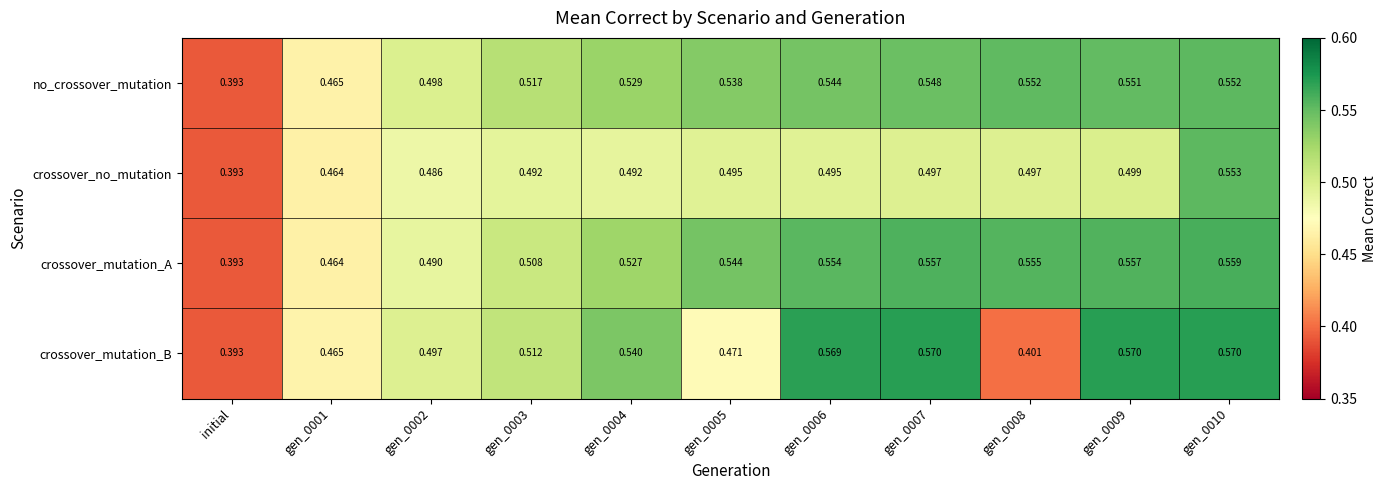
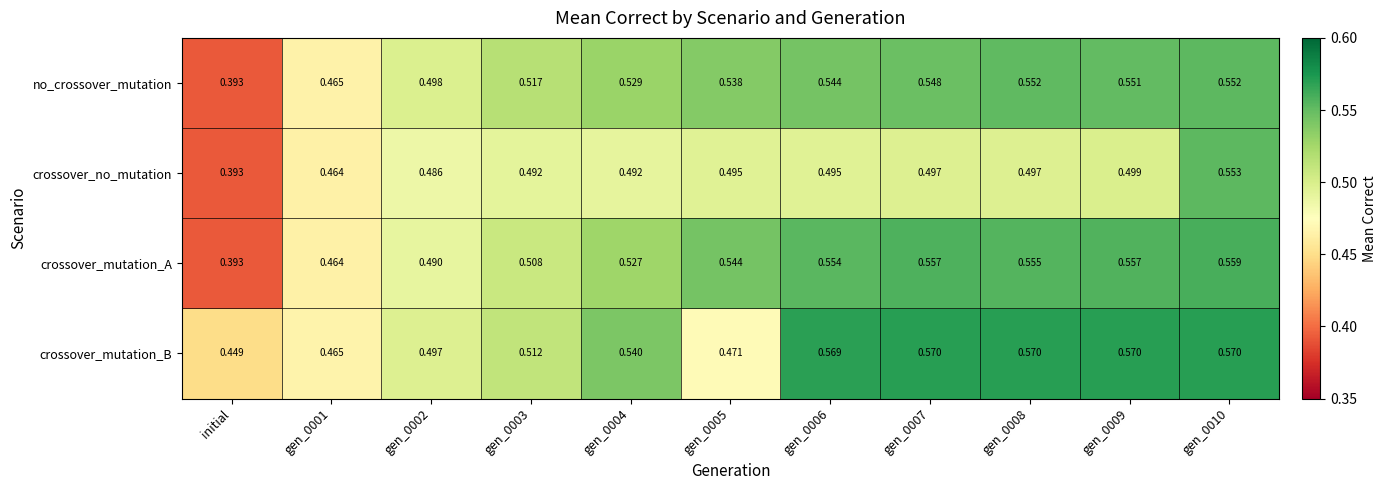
crossover_mutation_B, initial: 0.393 -> 0.449
crossover_mutation_B, gen_0008: 0.401 -> 0.570
